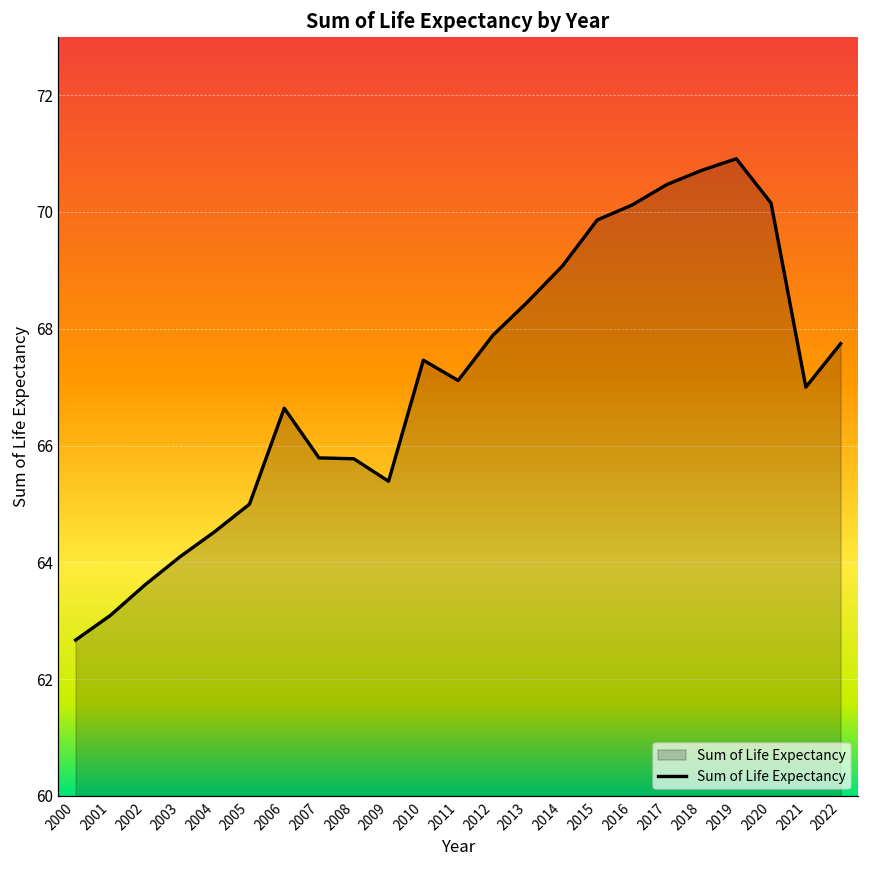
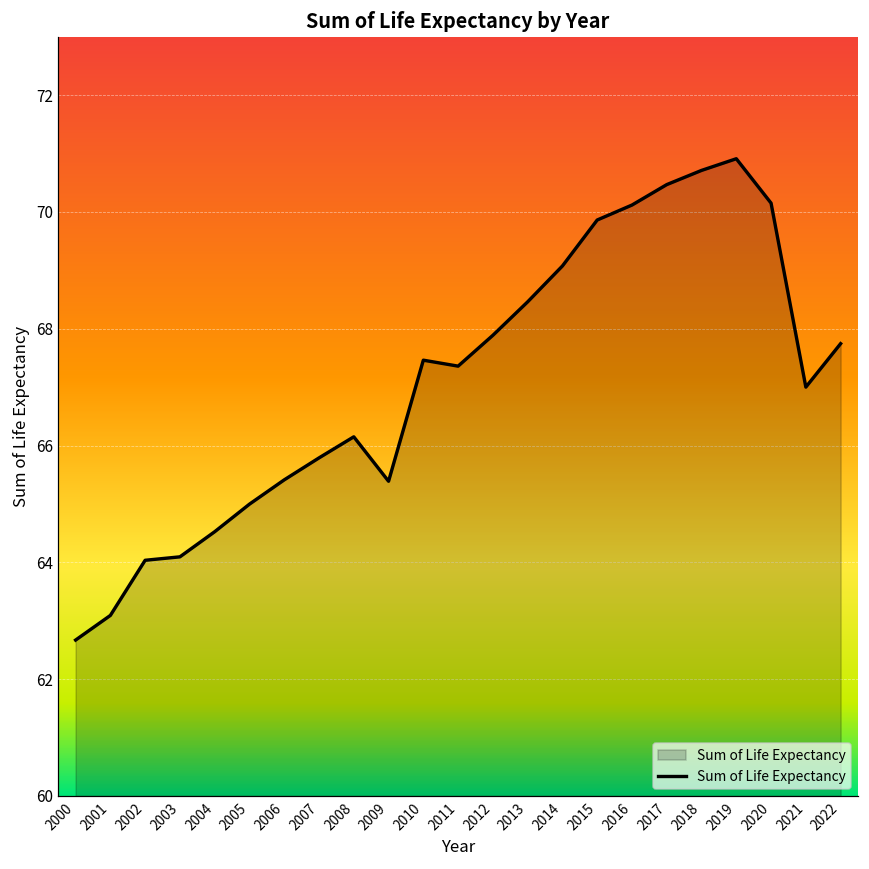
2002: 63.6 -> 64.0
2006: 66.6 -> 65.4
2008: 65.8 -> 66.1
2011: 67.1 -> 67.4
